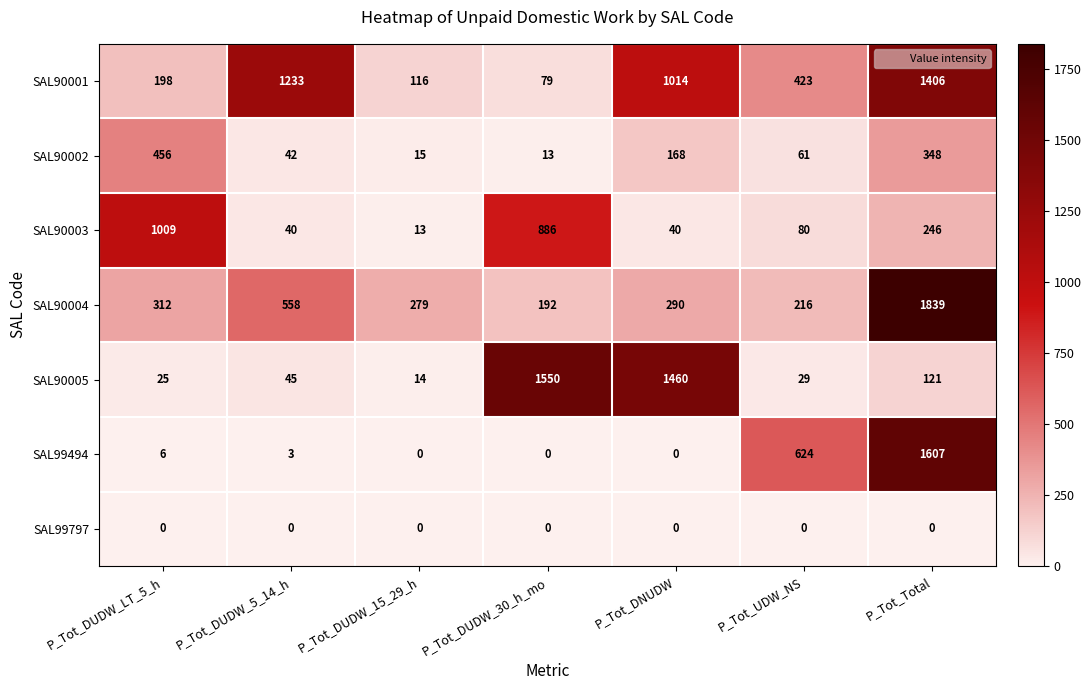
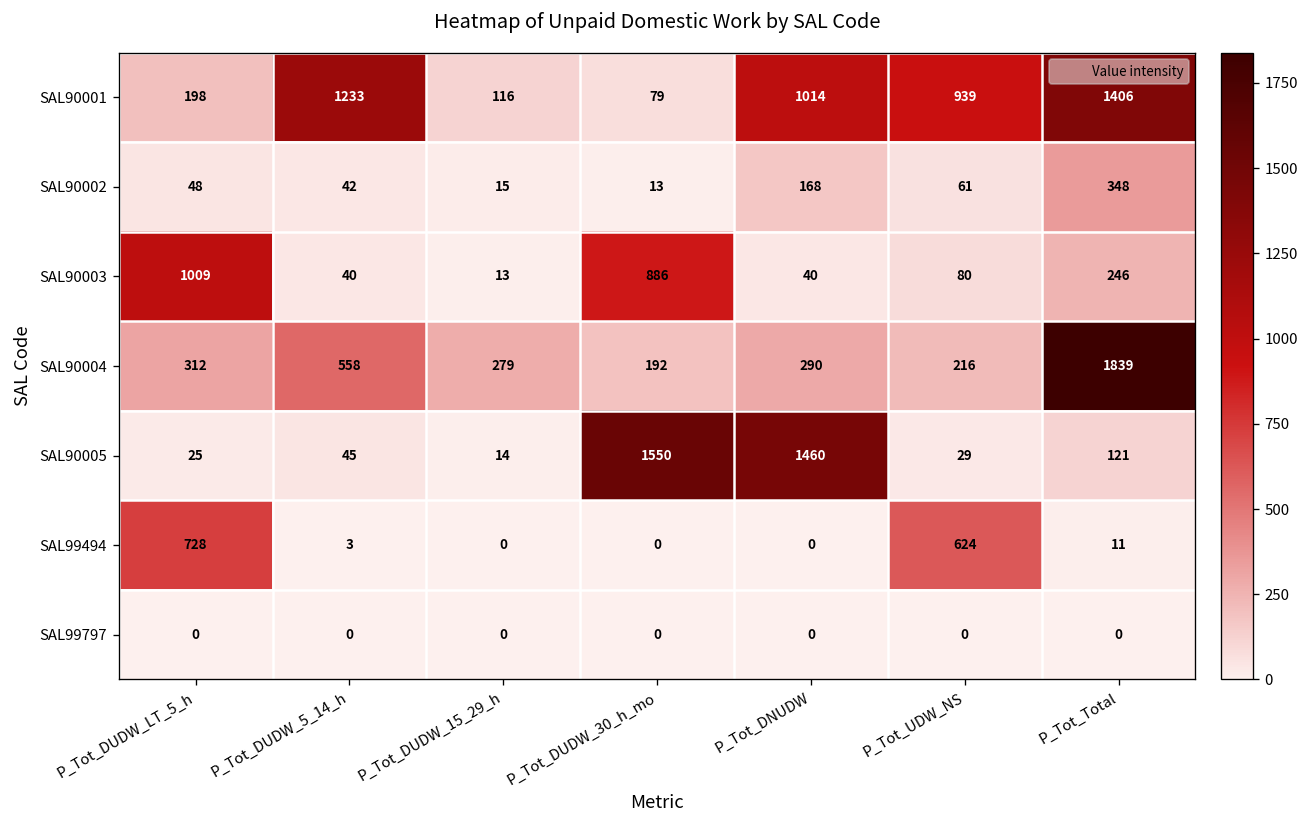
SAL90001, P_Tot_UDW_NS: 423 -> 939
SAL90002, P_Tot_DUDW_LT_5_h: 456 -> 48
SAL99494, P_Tot_DUDW_LT_5_h: 6 -> 728
SAL99494, P_Tot_Total: 1607 -> 11
